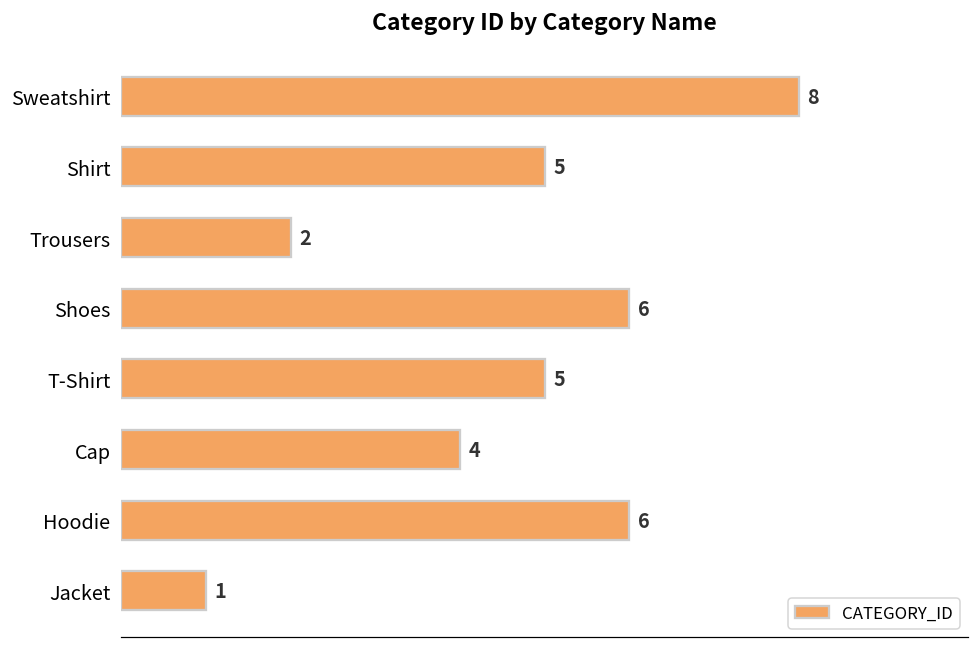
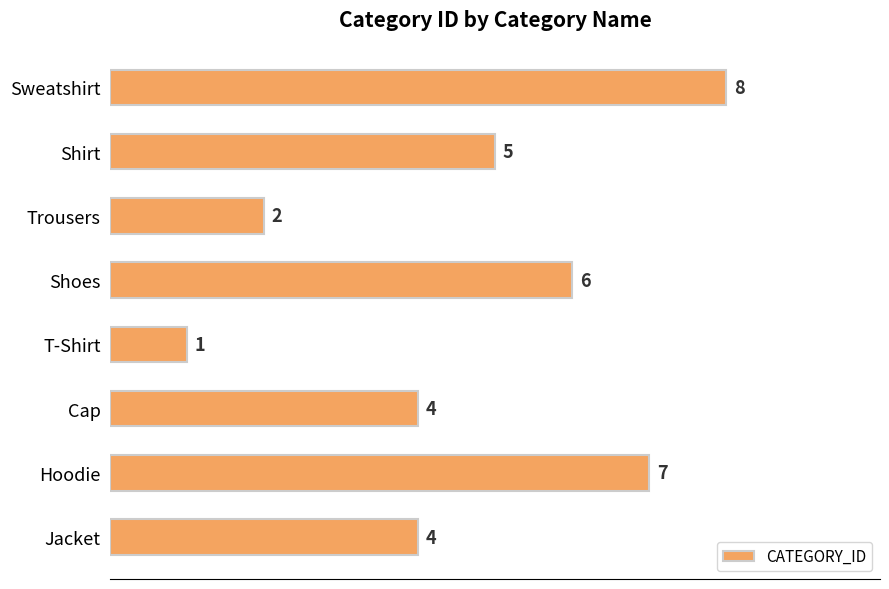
T-Shirt: 5 -> 1
Hoodie: 6 -> 7
Jacket: 1 -> 4
